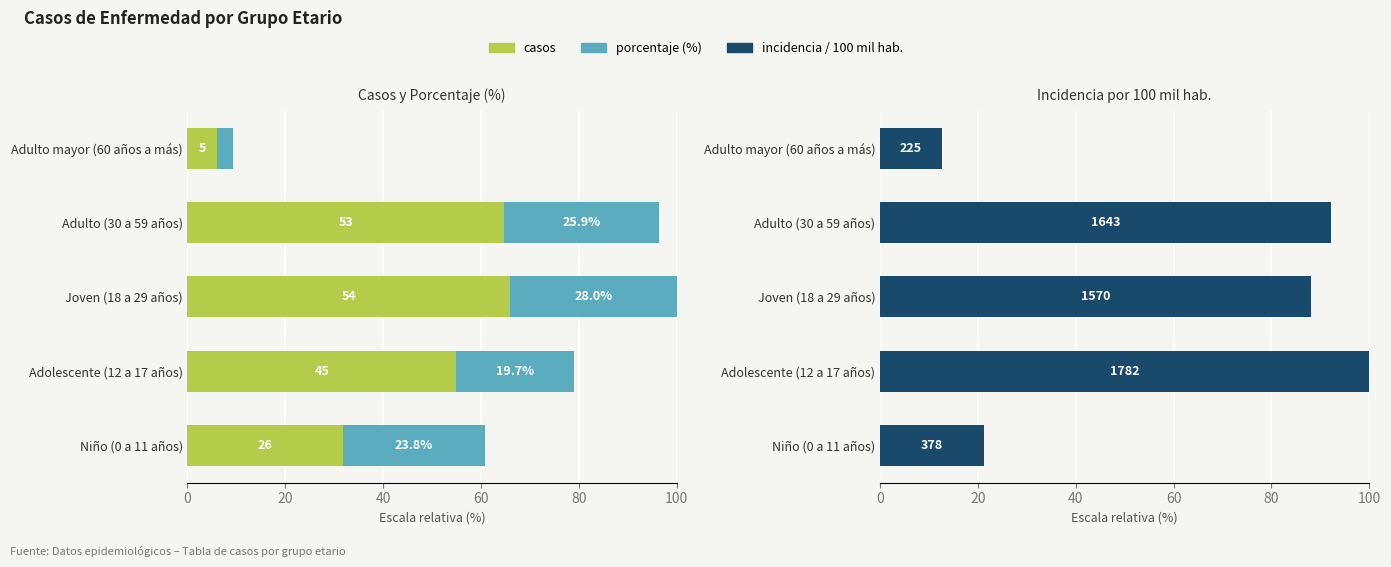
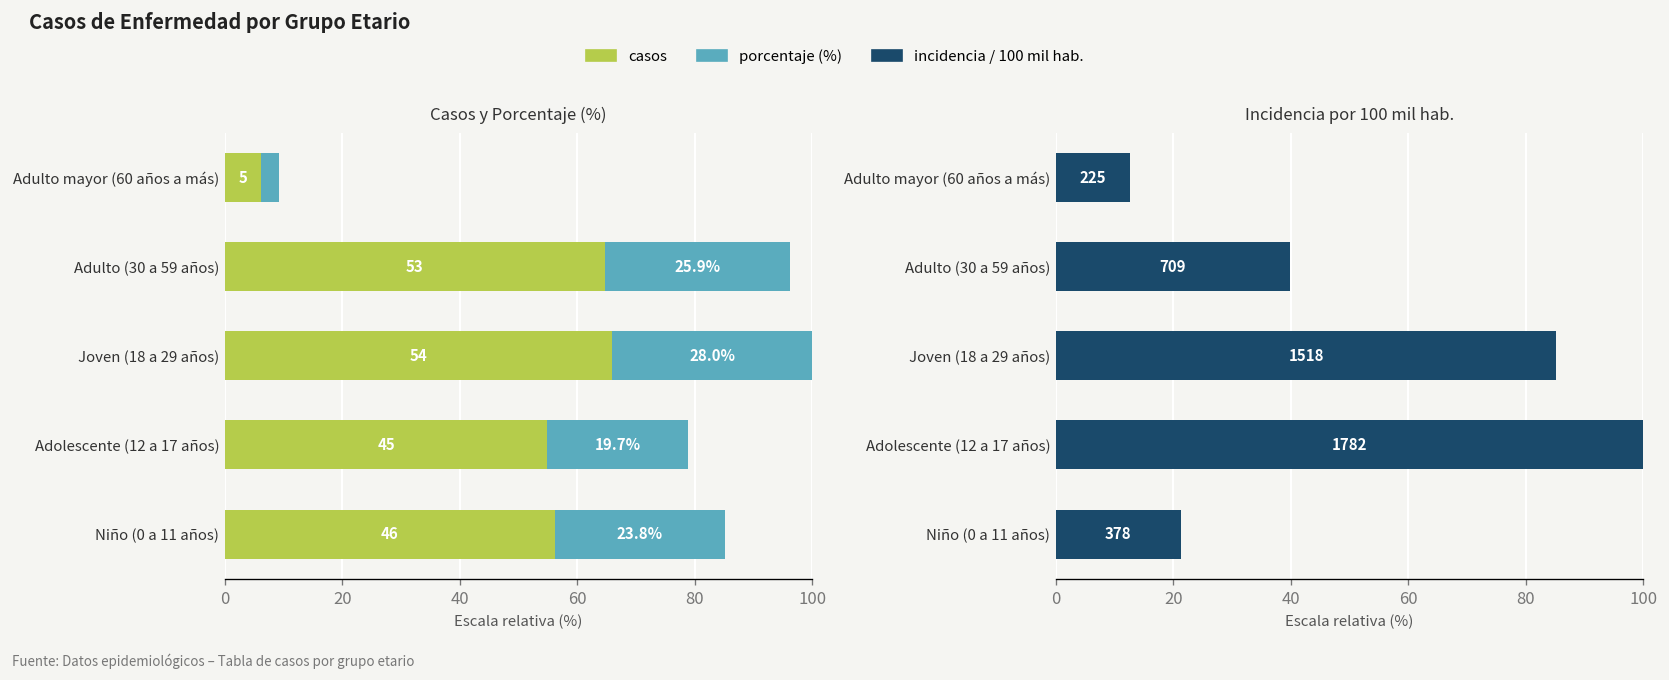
Casos y Porcentaje (%), casos, Niño (0 a 11 años): 26 -> 46
Incidencia por 100 mil hab., Adulto (30 a 59 años): 1643 -> 709
Incidencia por 100 mil hab., Joven (18 a 29 años): 1570 -> 1518
